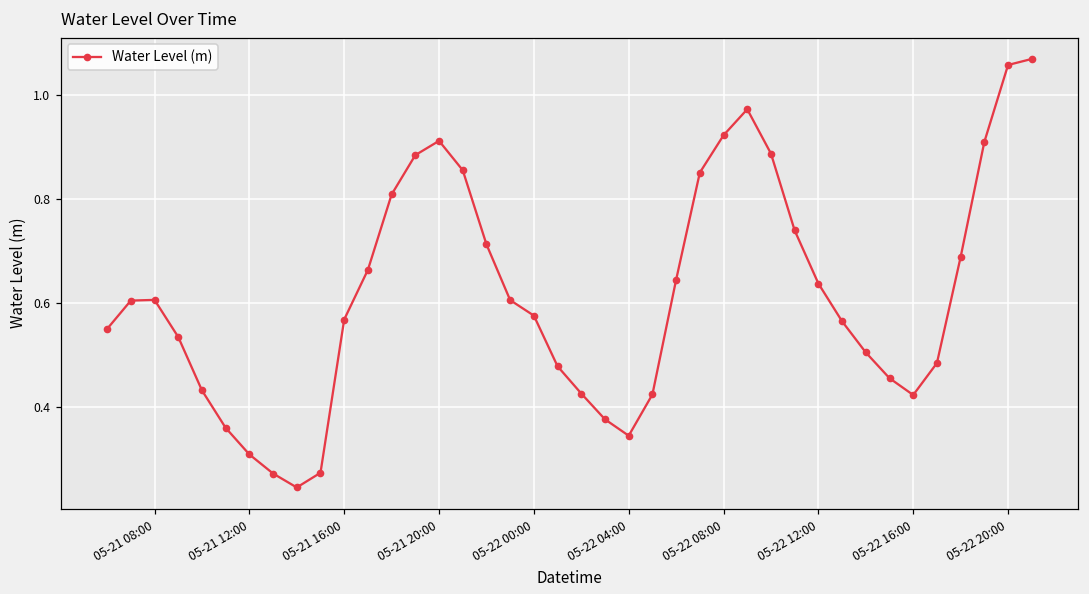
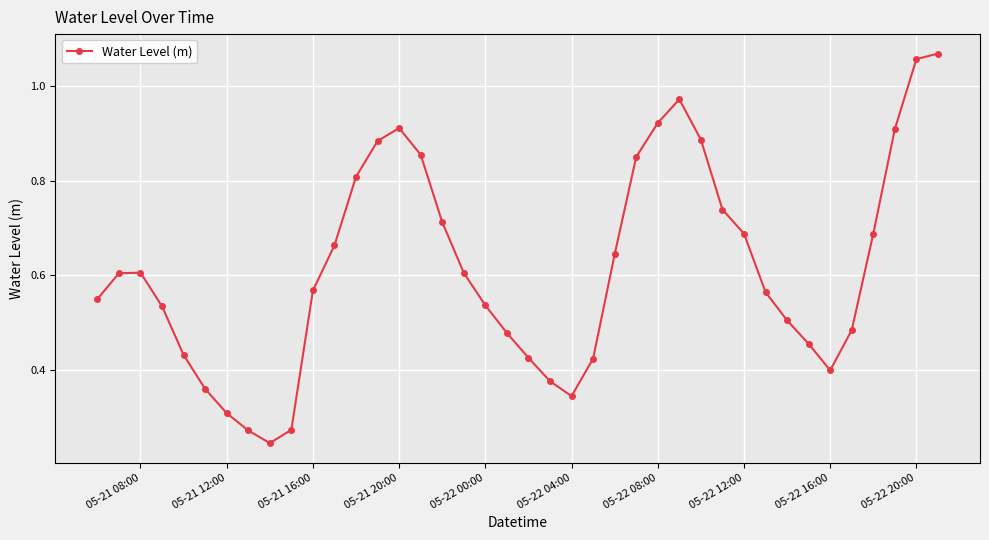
05-22 00:00: 0.58 -> 0.54
05-22 12:00: 0.64 -> 0.69
05-22 16:00: 0.42 -> 0.40
